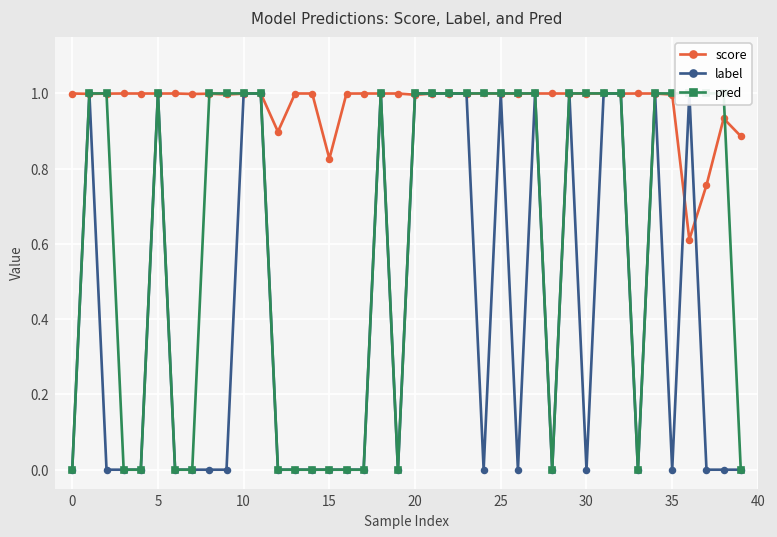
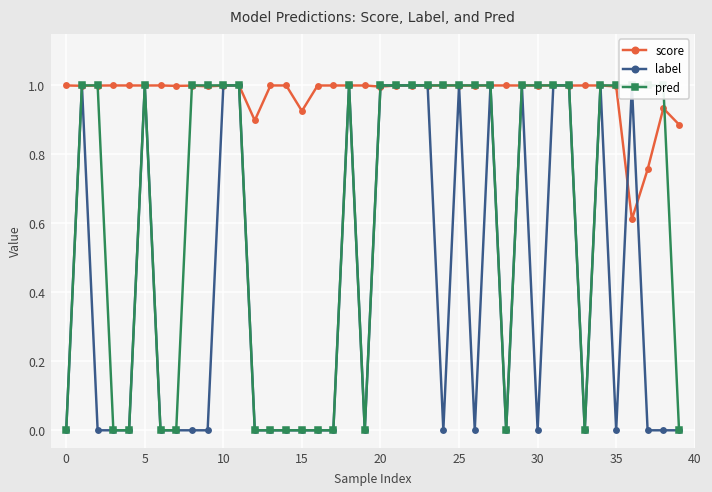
score, 15: 0.83 -> 0.93
